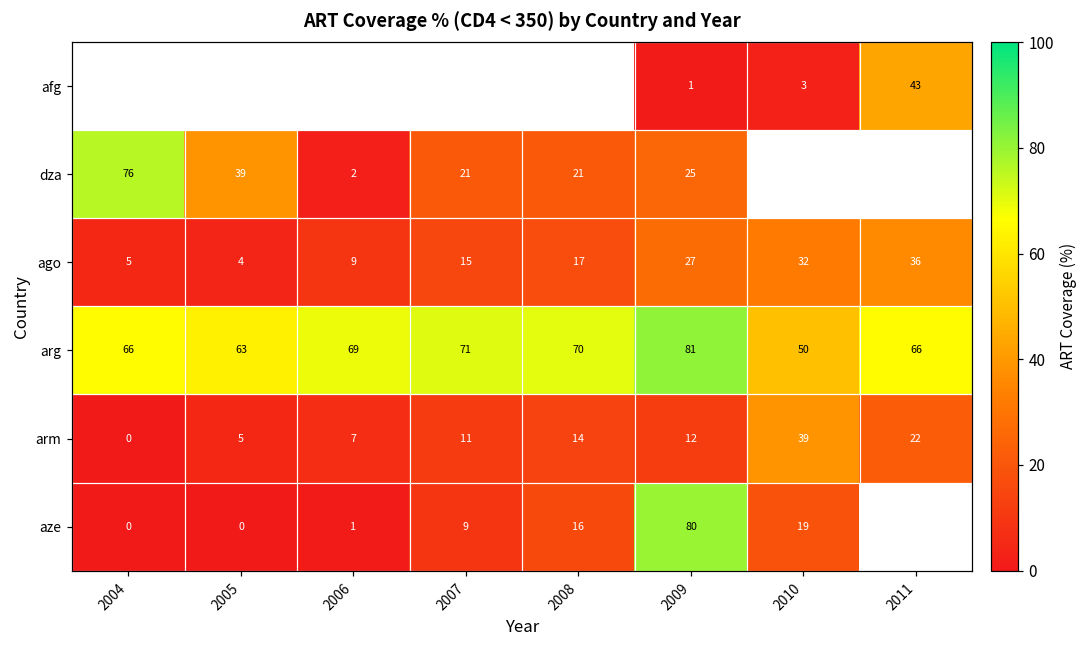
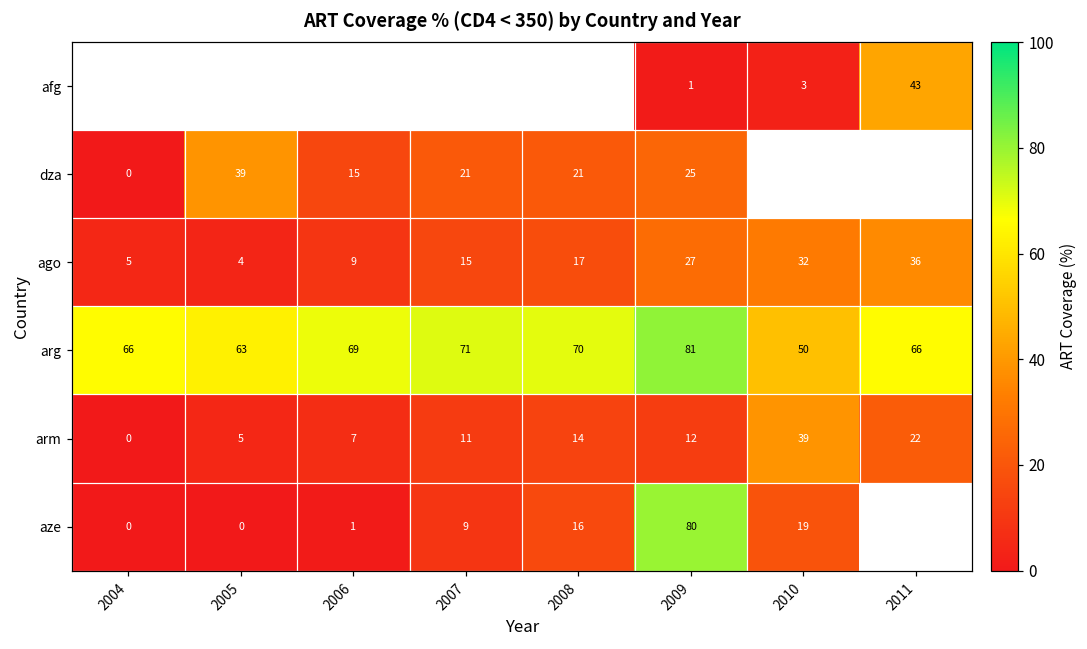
dza, 2004: 76 -> 0
dza, 2006: 2 -> 15
